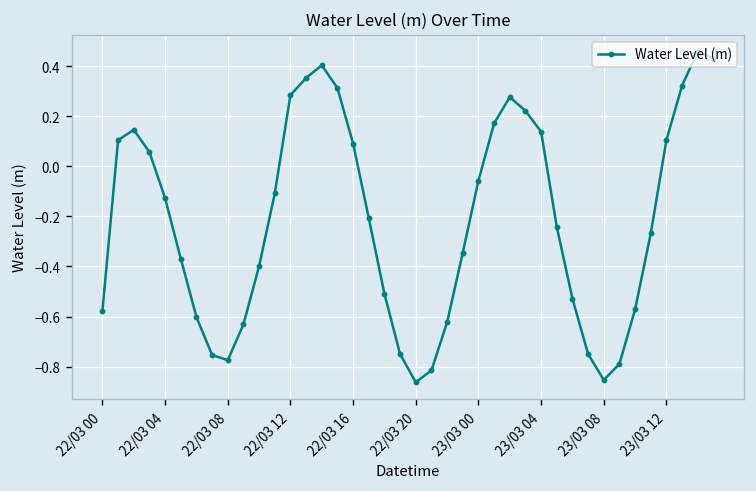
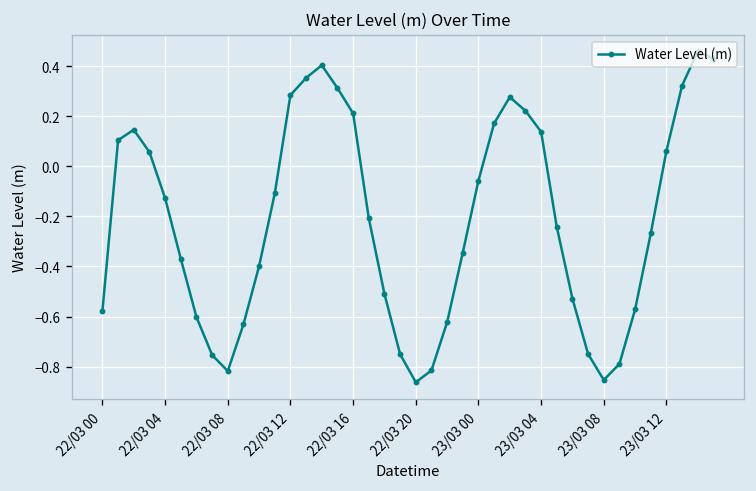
22/03 08: -0.77 -> -0.82
22/03 16: 0.09 -> 0.21
23/03 12: 0.11 -> 0.06
